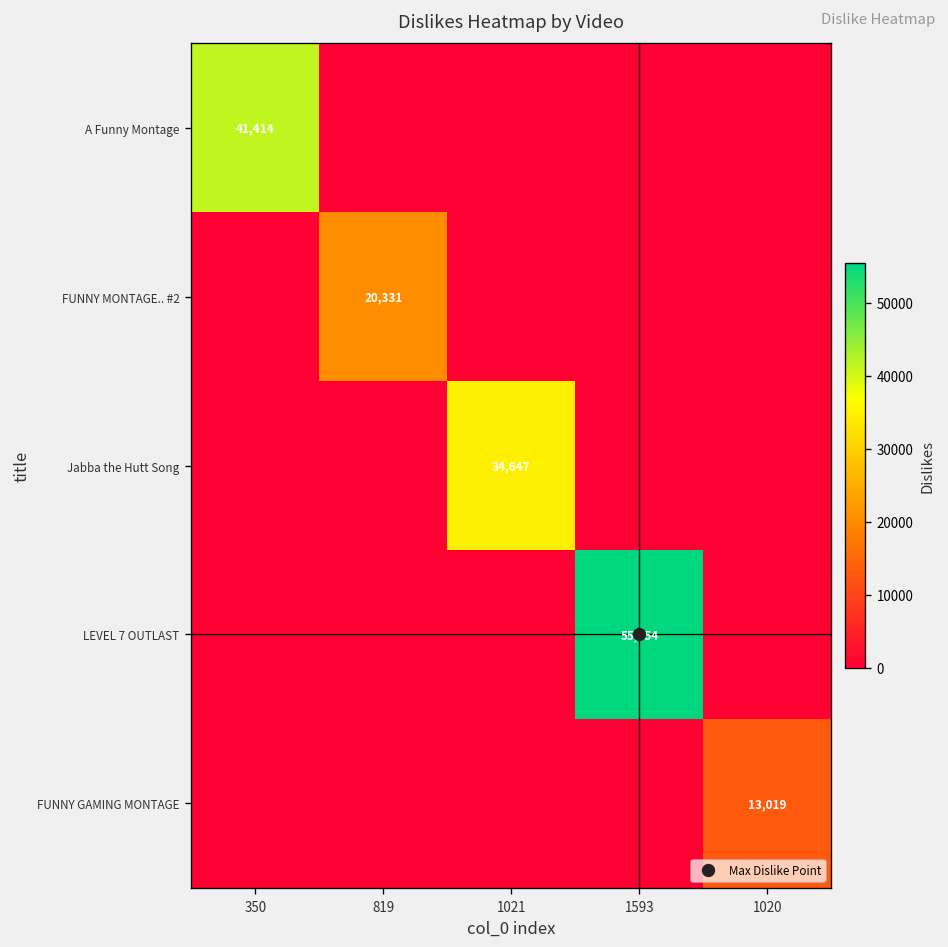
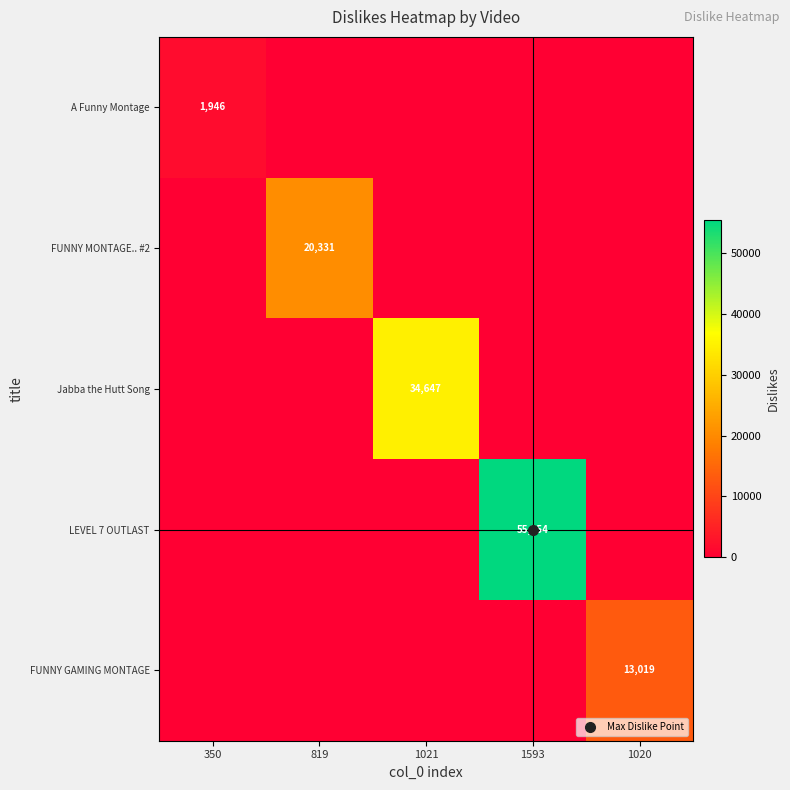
A Funny Montage, 350: 41,414 -> 1,946
